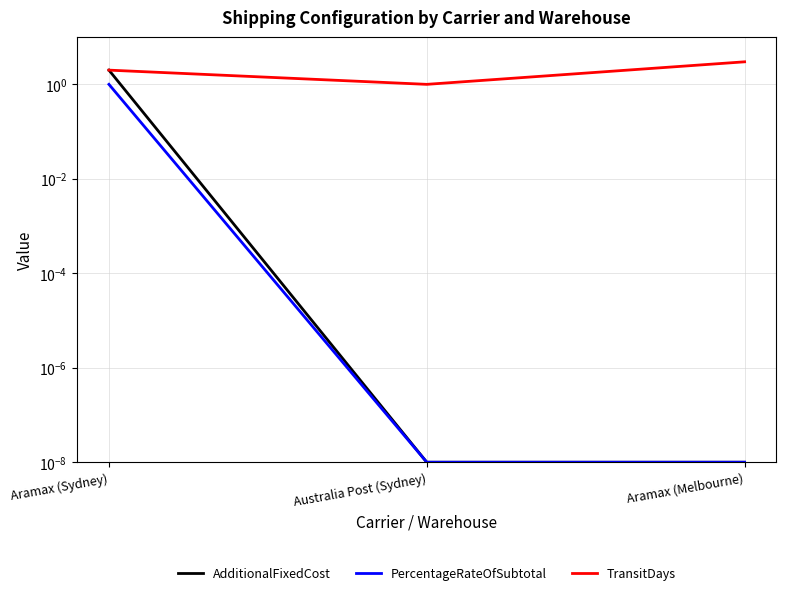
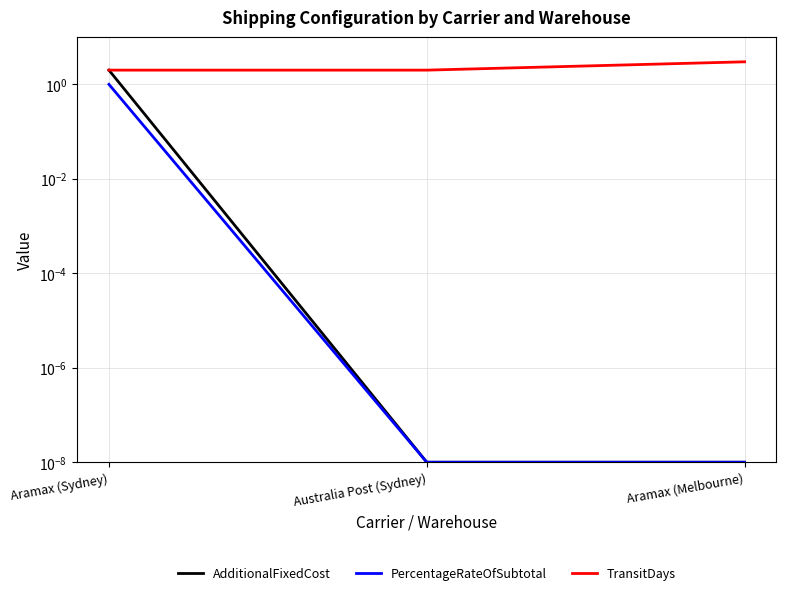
TransitDays, Australia Post (Sydney): 1 -> 2
